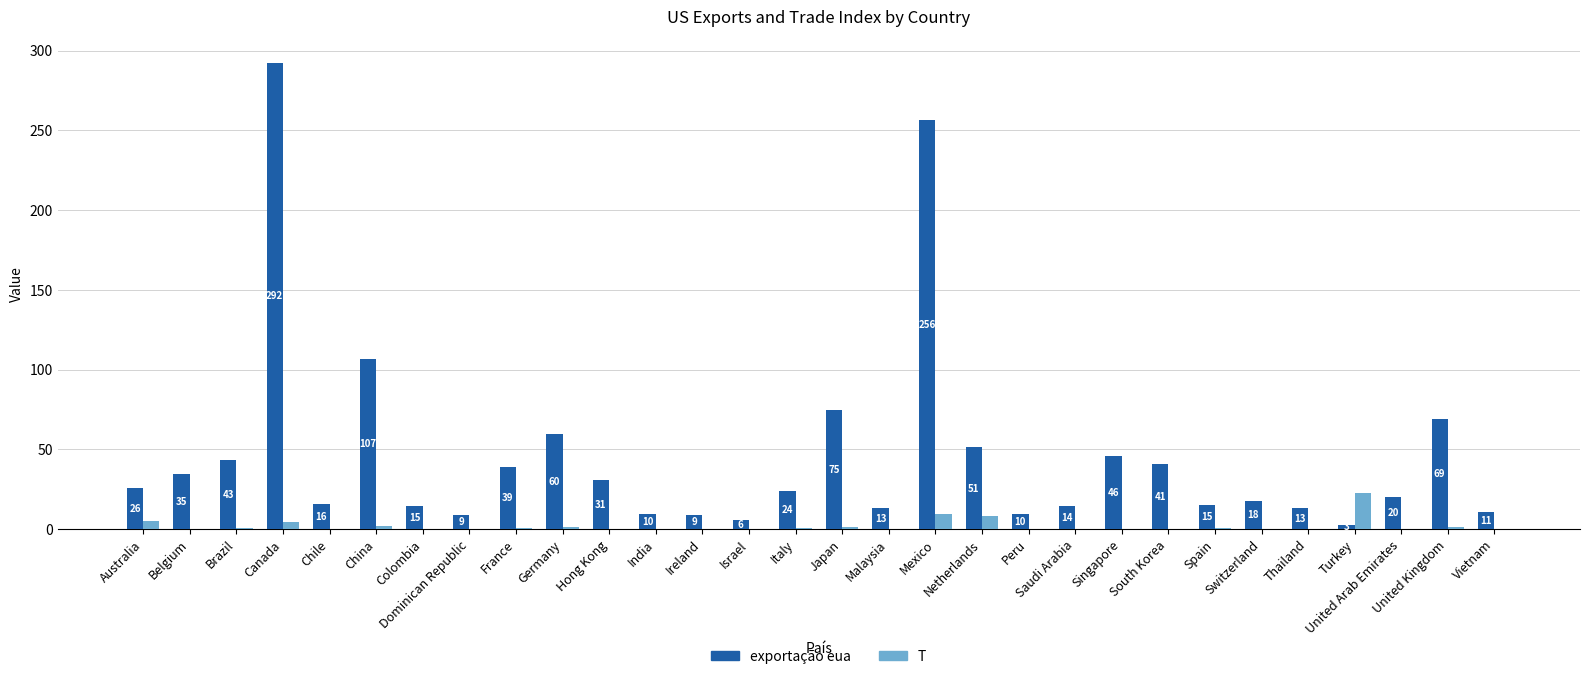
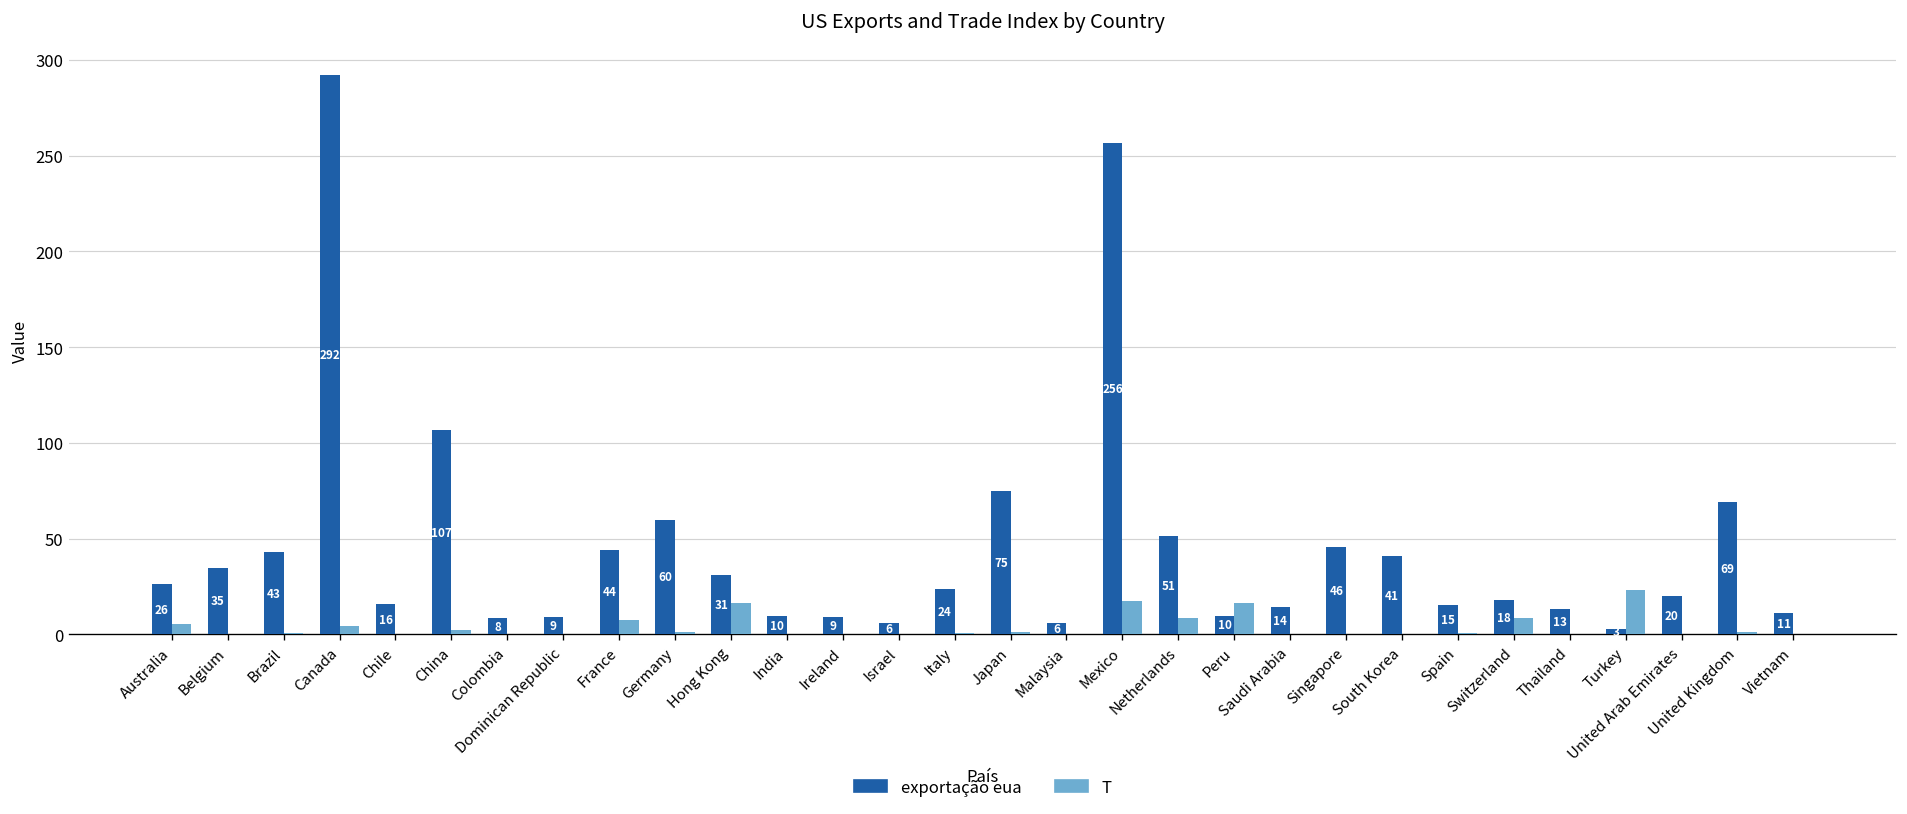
exportação eua, Colombia: 15 -> 8
exportação eua, France: 39 -> 44
T, France: 1 -> 8
T, Hong Kong: 0 -> 16
exportação eua, Malaysia: 13 -> 6
T, Mexico: 10 -> 17
T, Peru: 0 -> 16
T, Switzerland: 0 -> 8
